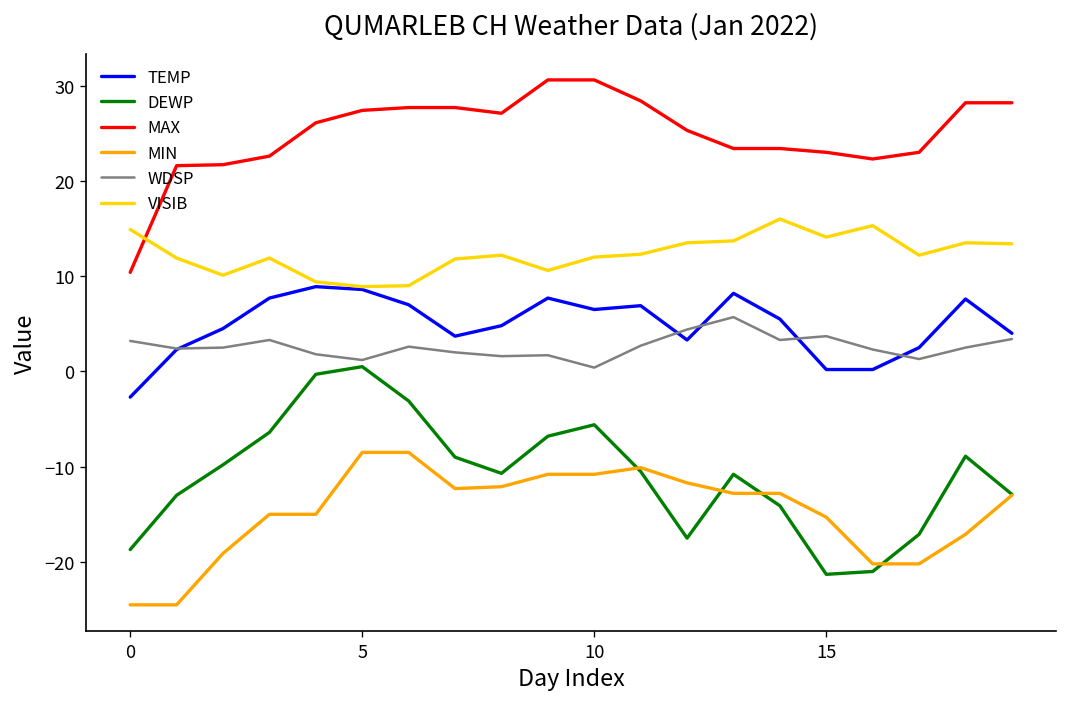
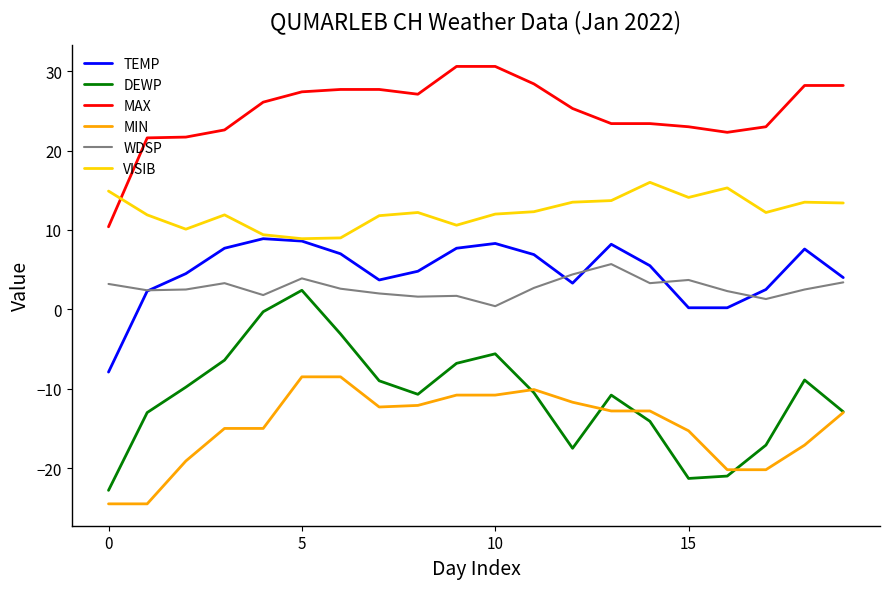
TEMP, 0: -3 -> -8
DEWP, 0: -19 -> -23
DEWP, 5: 1 -> 2
WDSP, 5: 1 -> 4
TEMP, 10: 7 -> 8
